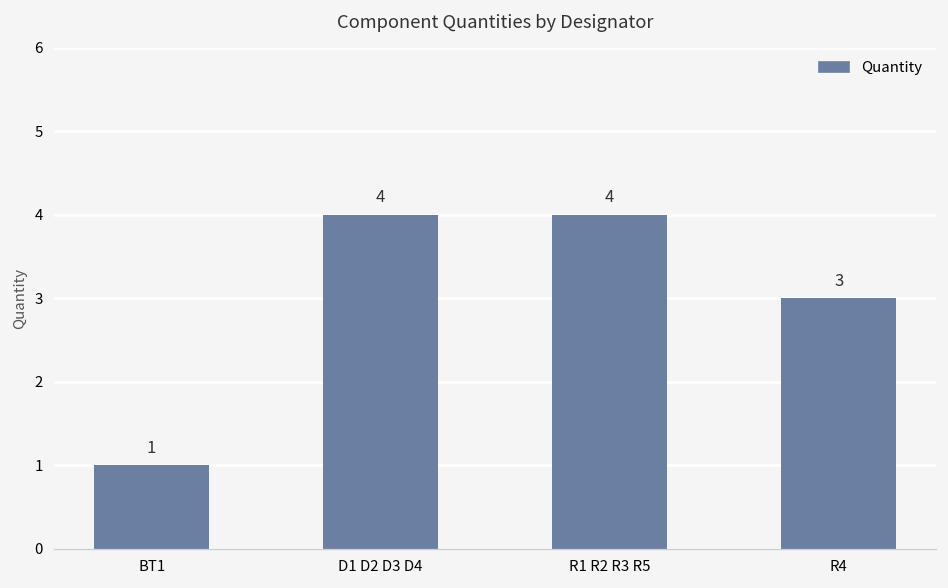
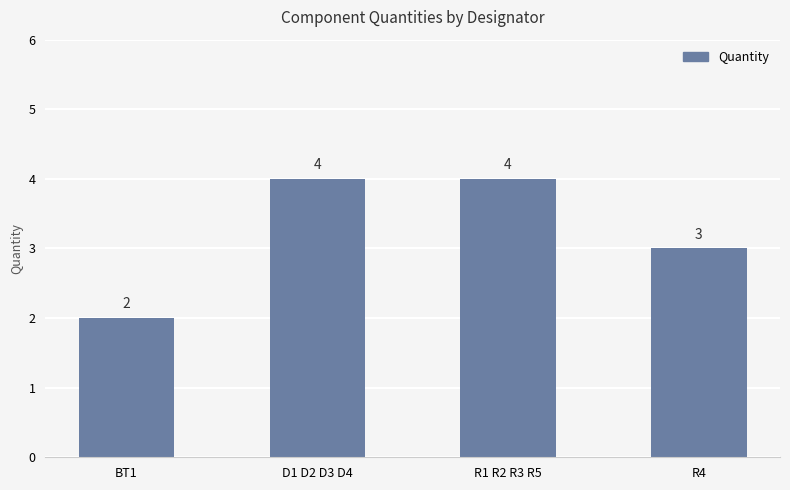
BT1: 1 -> 2
